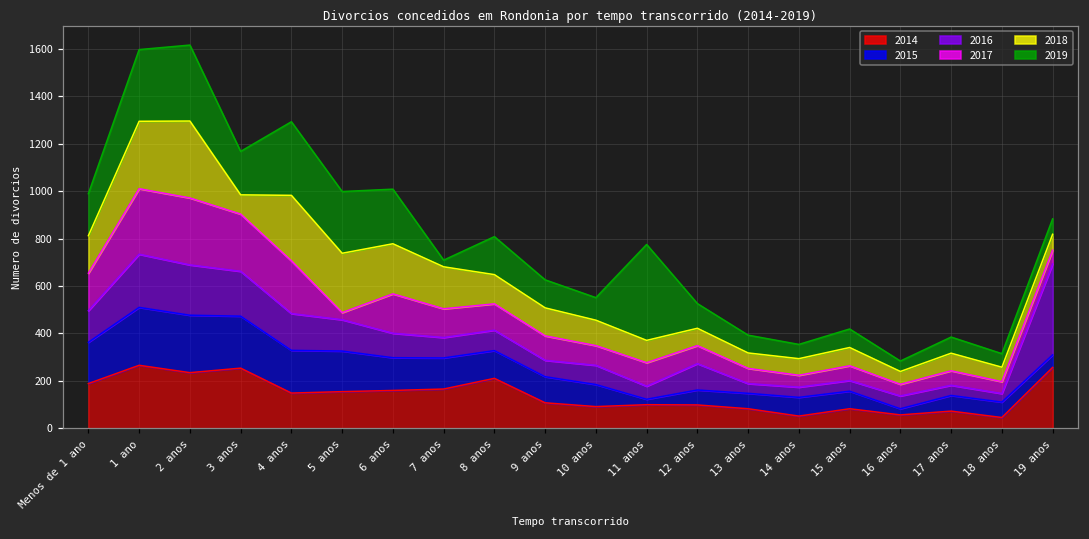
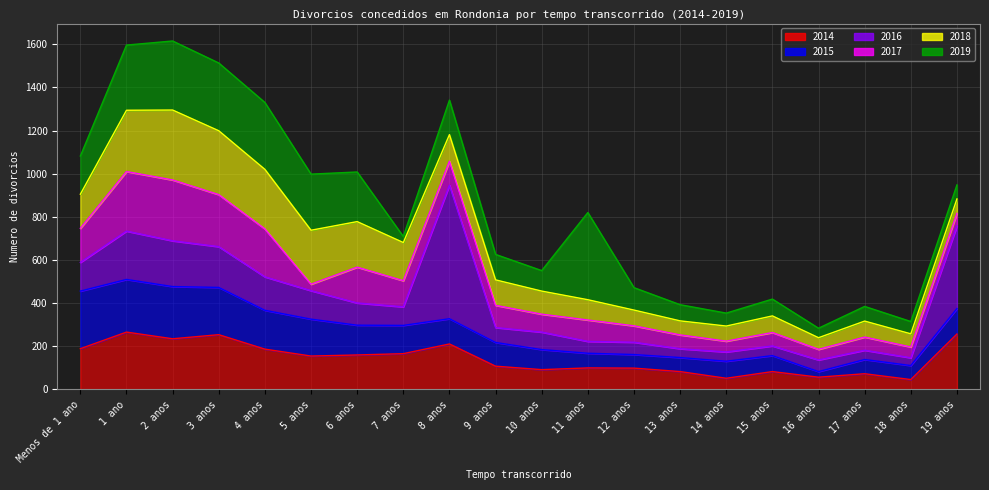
2015, Menos de 1 ano: 170 -> 270
2018, 3 anos: 80 -> 300
2019, 3 anos: 180 -> 310
2014, 4 anos: 150 -> 190
2016, 8 anos: 90 -> 620
2015, 11 anos: 20 -> 70
2016, 12 anos: 110 -> 60
2015, 19 anos: 50 -> 120
